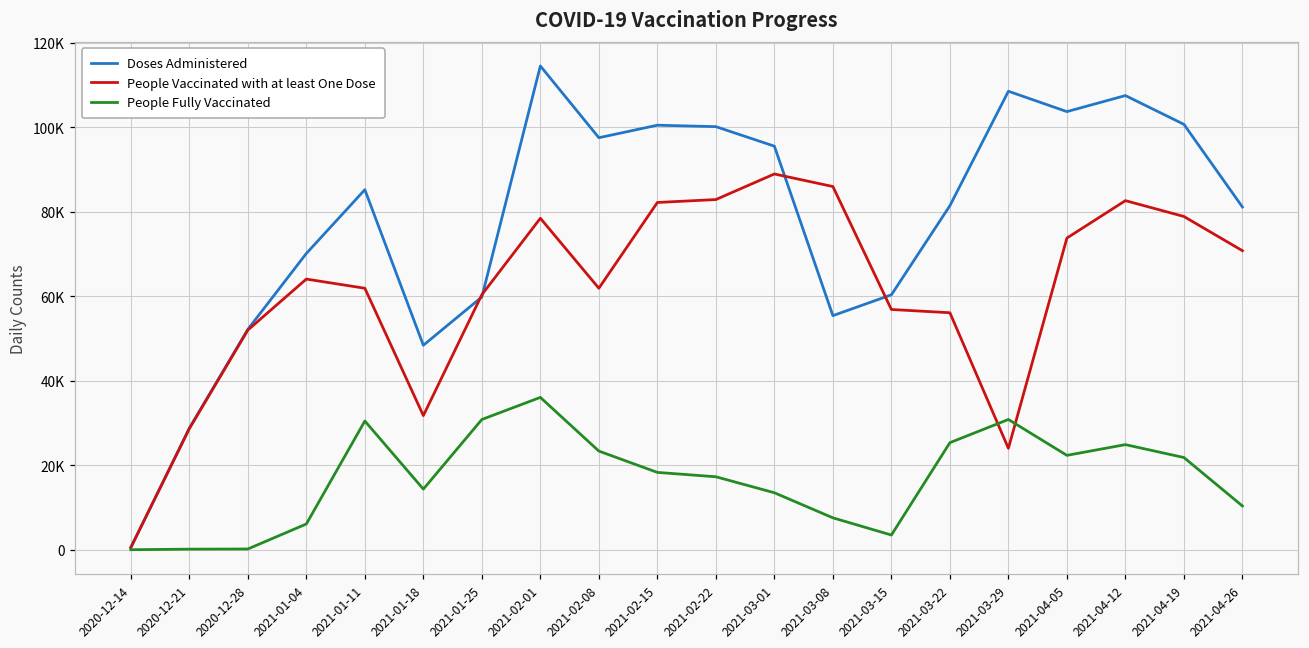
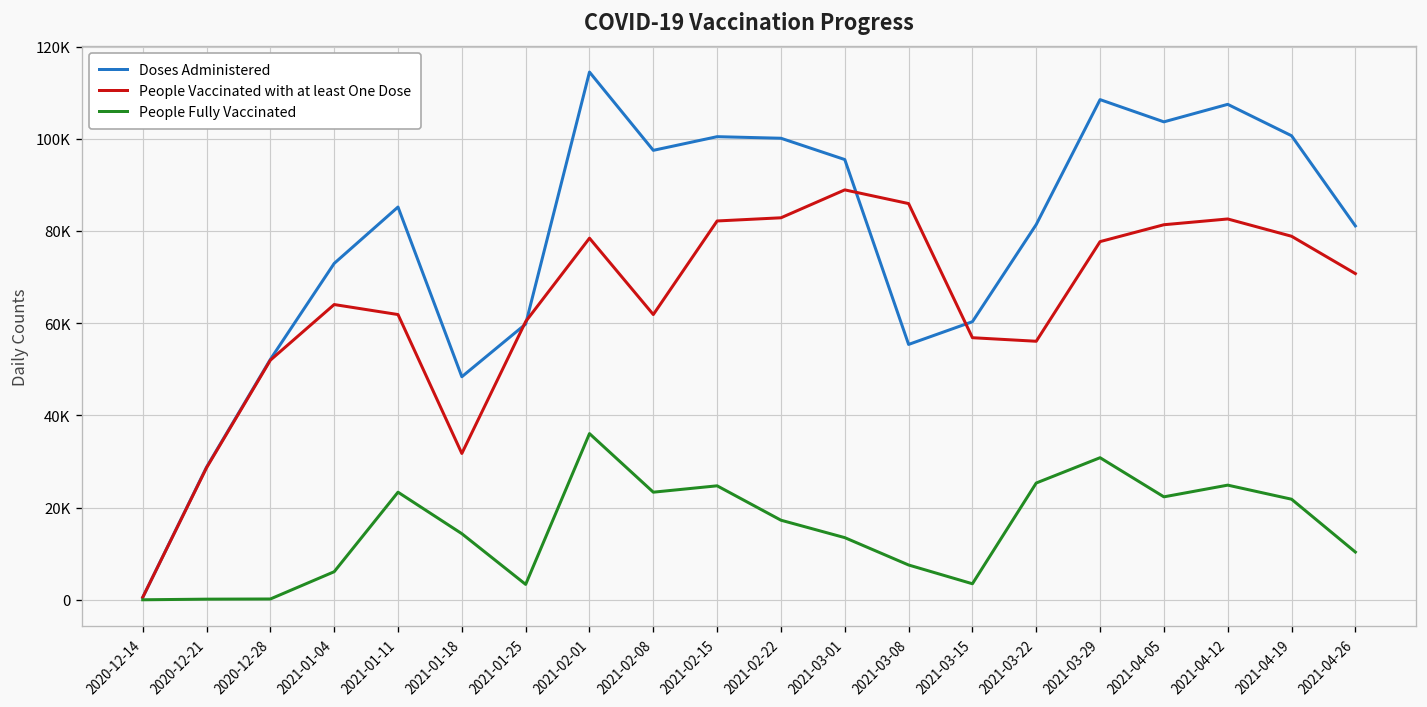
Doses Administered, 2021-01-04: 70000 -> 73000
People Fully Vaccinated, 2021-01-11: 30000 -> 23000
People Fully Vaccinated, 2021-01-25: 31000 -> 3000
People Fully Vaccinated, 2021-02-15: 18000 -> 25000
People Vaccinated with at least One Dose, 2021-03-29: 24000 -> 78000
People Vaccinated with at least One Dose, 2021-04-05: 74000 -> 81000
